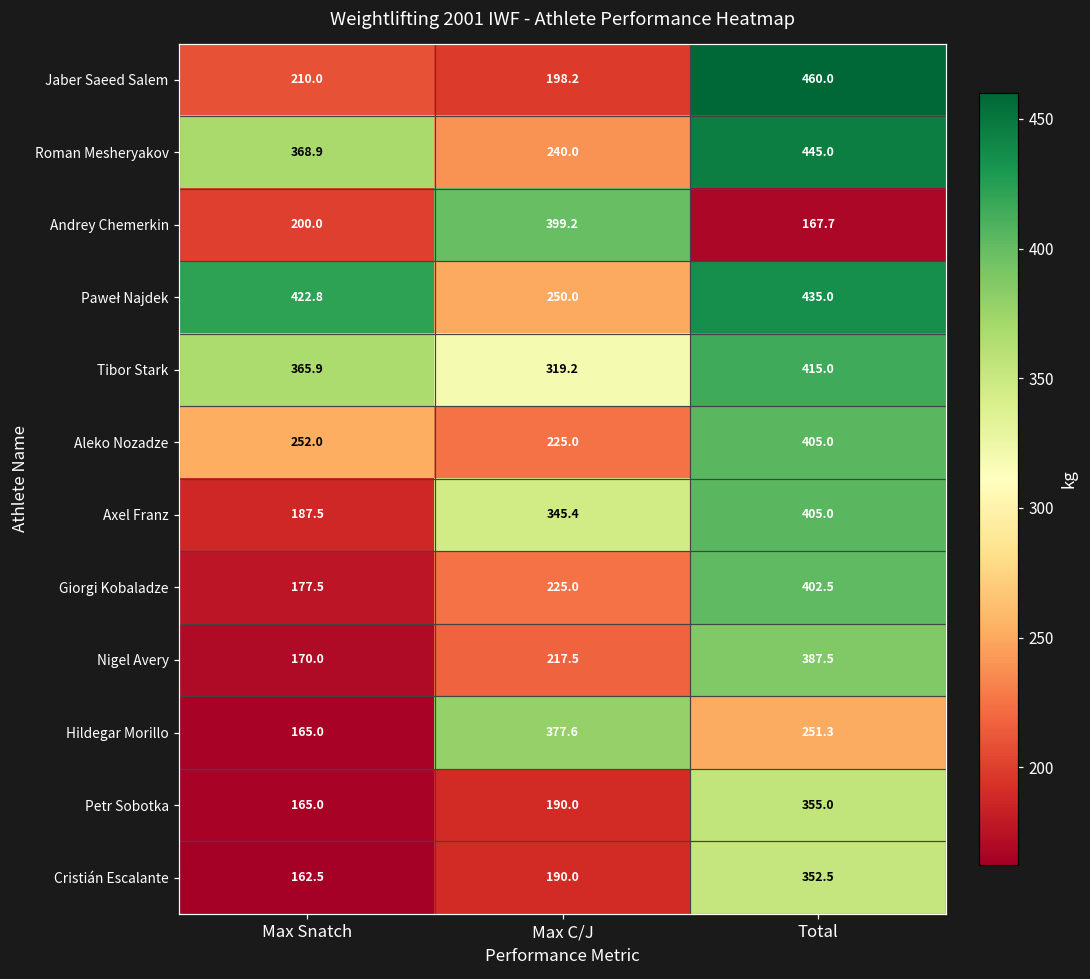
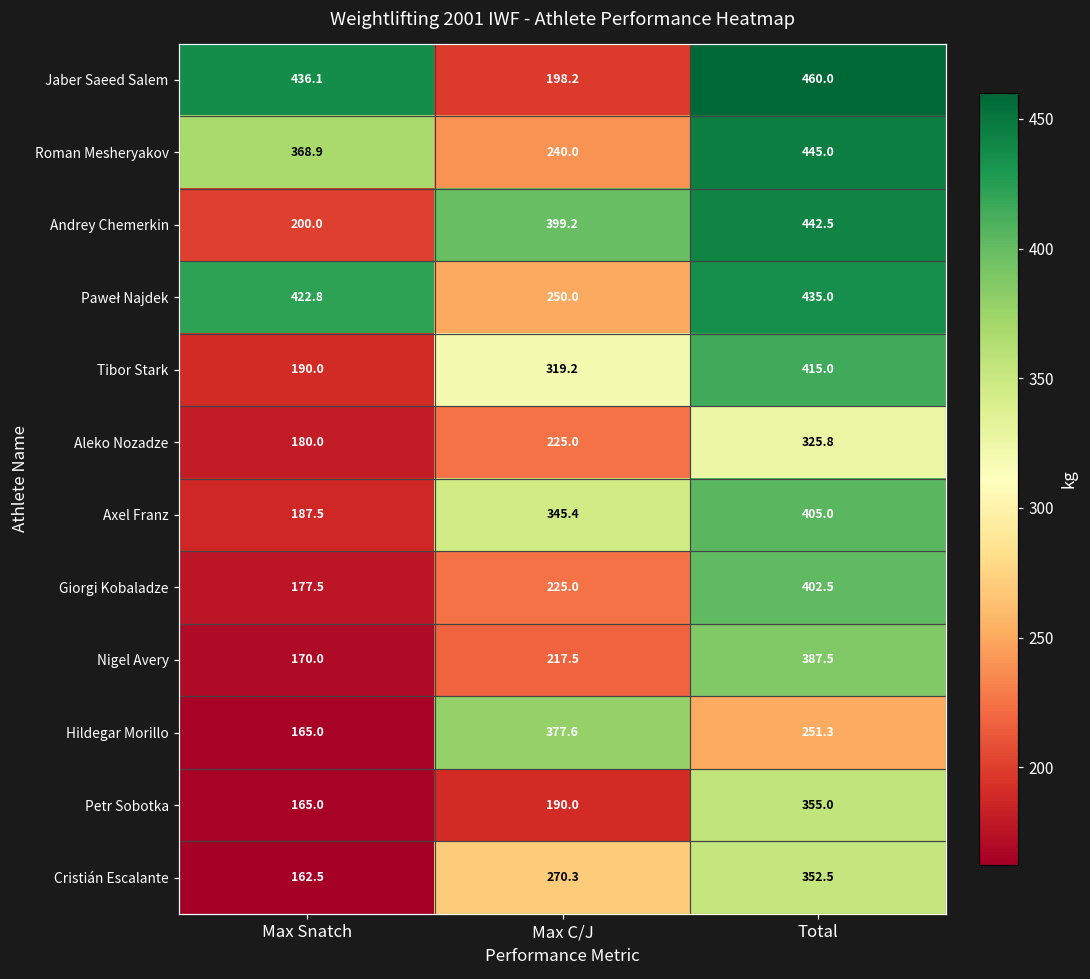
Jaber Saeed Salem, Max Snatch: 210.0 -> 436.1
Andrey Chemerkin, Total: 167.7 -> 442.5
Tibor Stark, Max Snatch: 365.9 -> 190.0
Aleko Nozadze, Max Snatch: 252.0 -> 180.0
Aleko Nozadze, Total: 405.0 -> 325.8
Cristián Escalante, Max C/J: 190.0 -> 270.3
